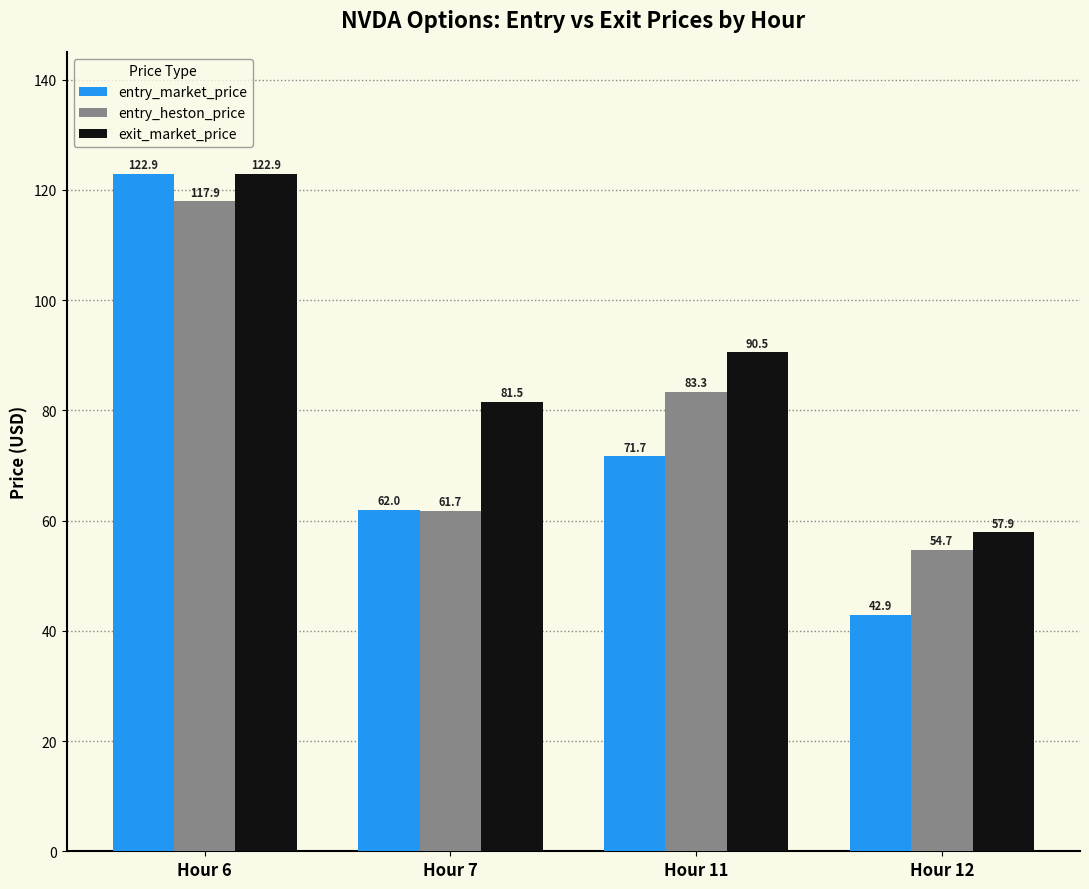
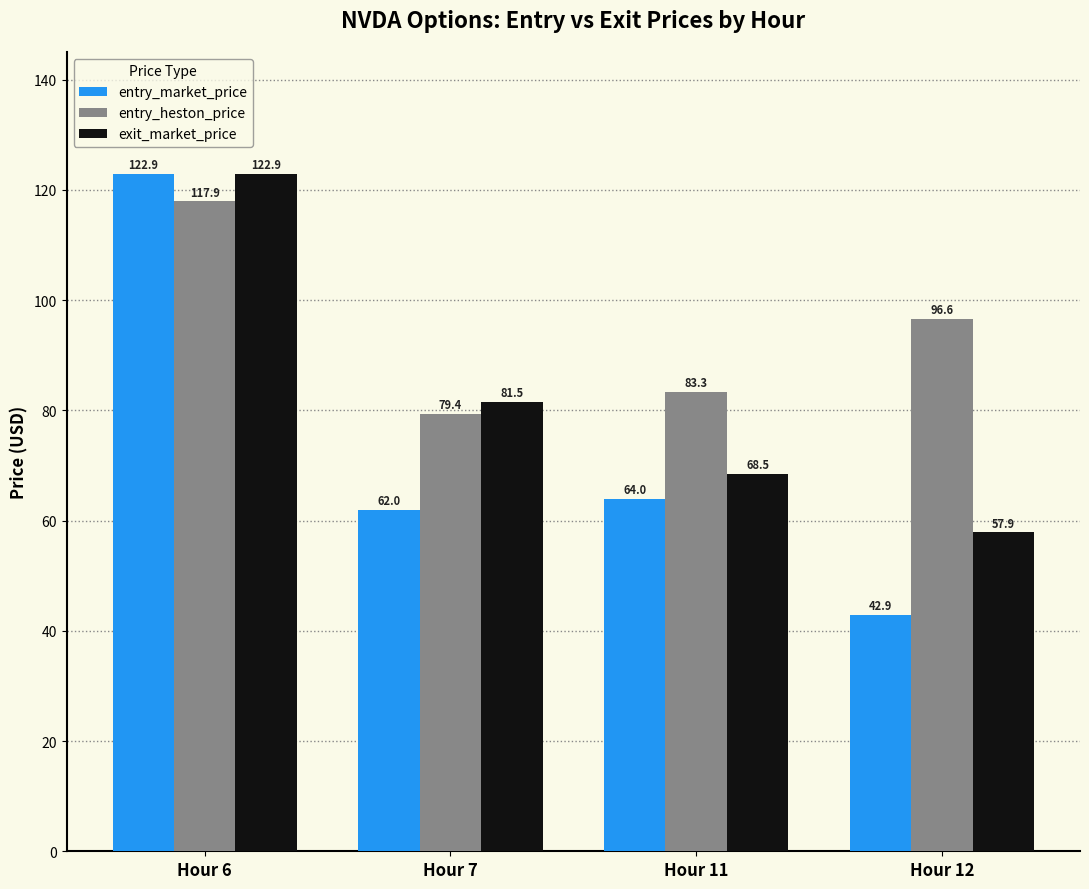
entry_heston_price, Hour 7: 61.7 -> 79.4
entry_market_price, Hour 11: 71.7 -> 64.0
exit_market_price, Hour 11: 90.5 -> 68.5
entry_heston_price, Hour 12: 54.7 -> 96.6
